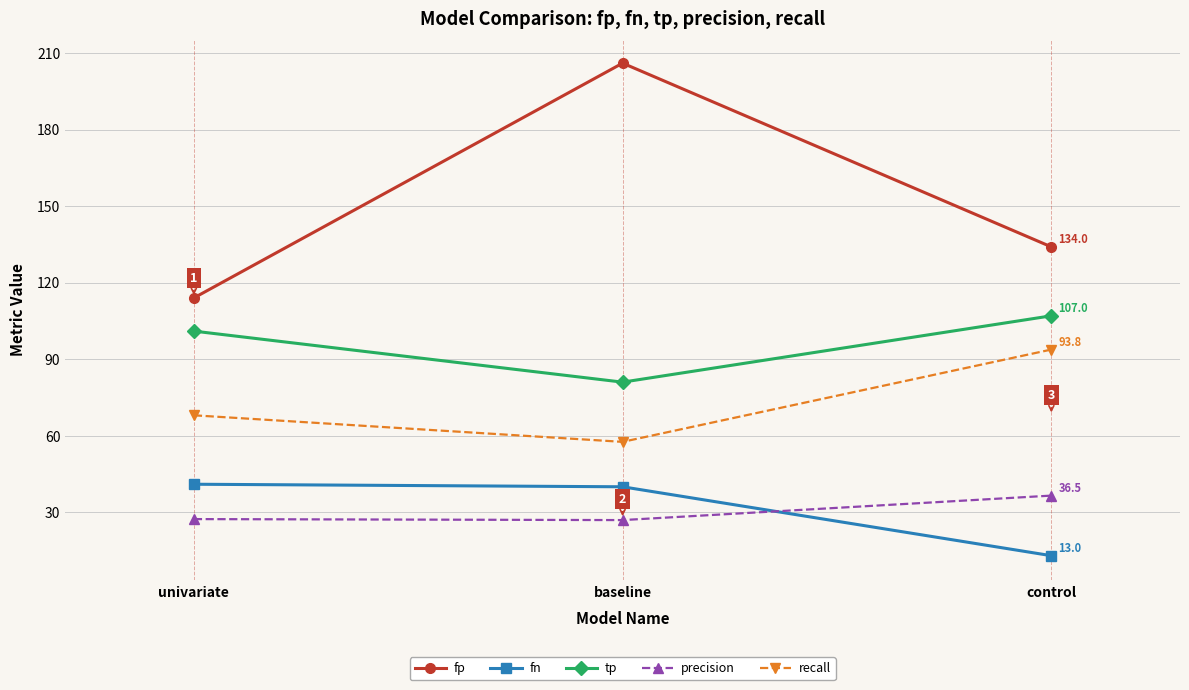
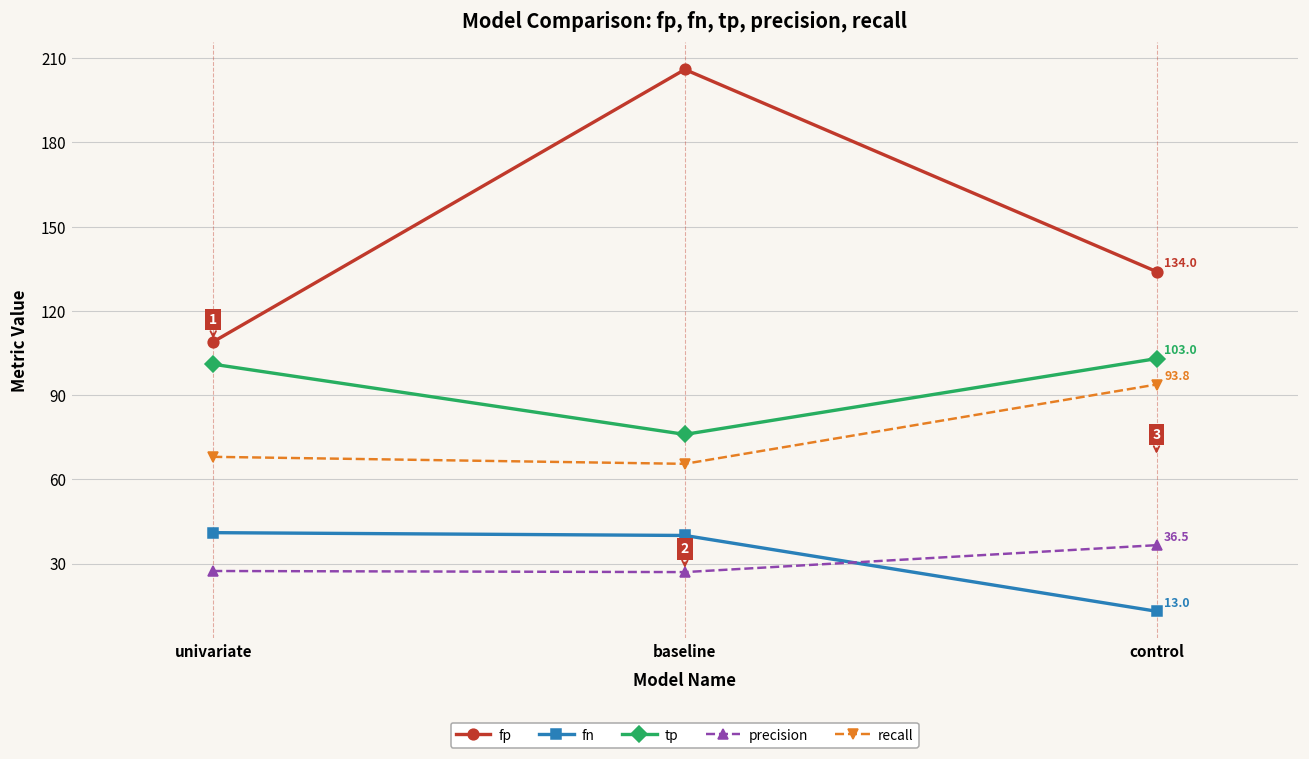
fp, univariate: 114 -> 109
tp, baseline: 81 -> 76
recall, baseline: 58 -> 66
tp, control: 107.0 -> 103.0
